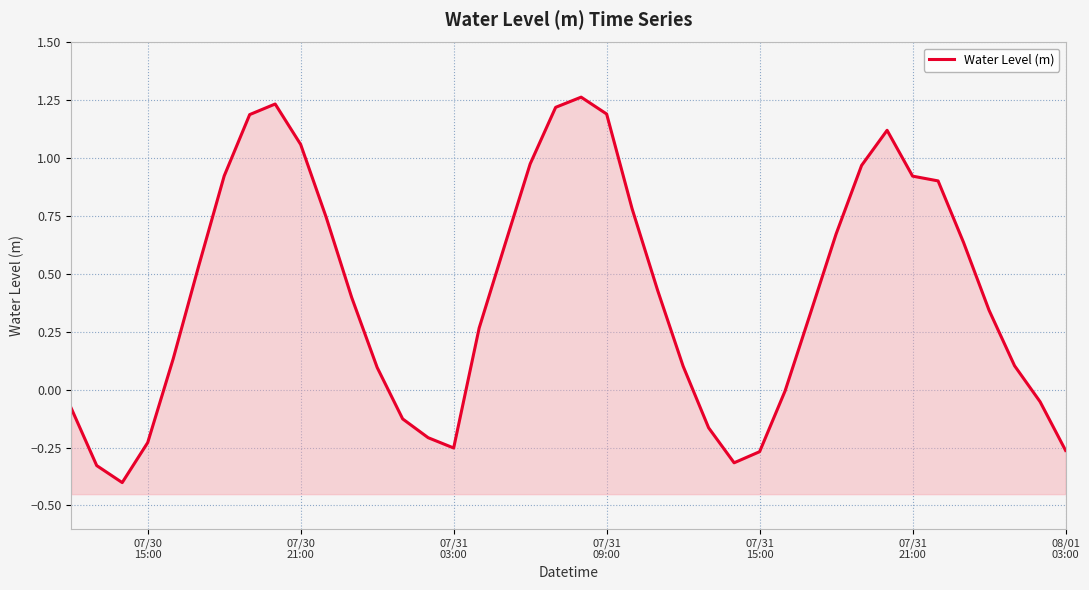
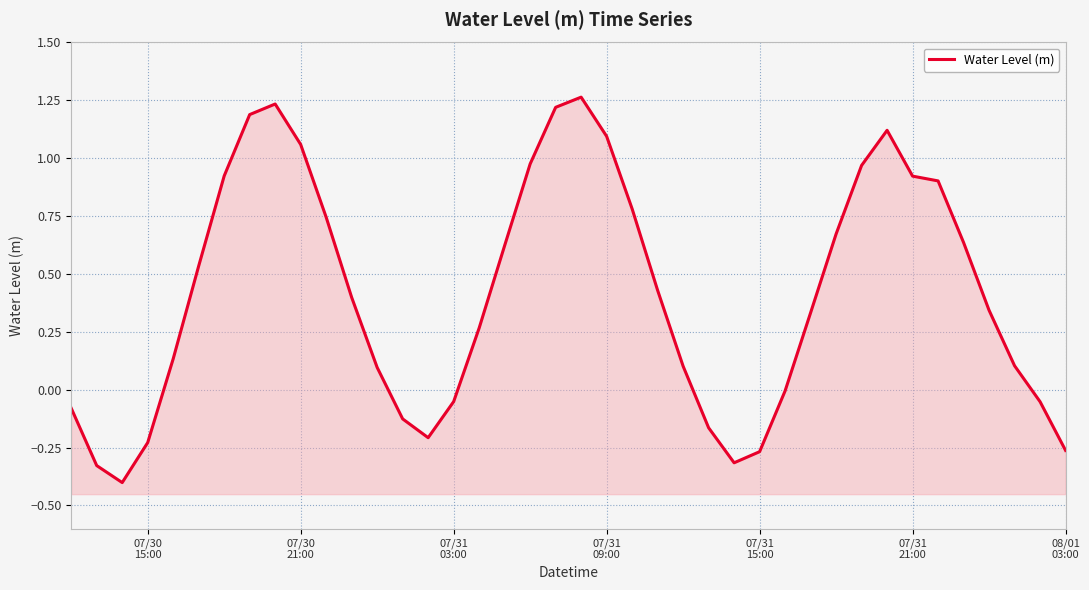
07/31 03:00: -0.25 -> -0.05
07/31 09:00: 1.19 -> 1.09
